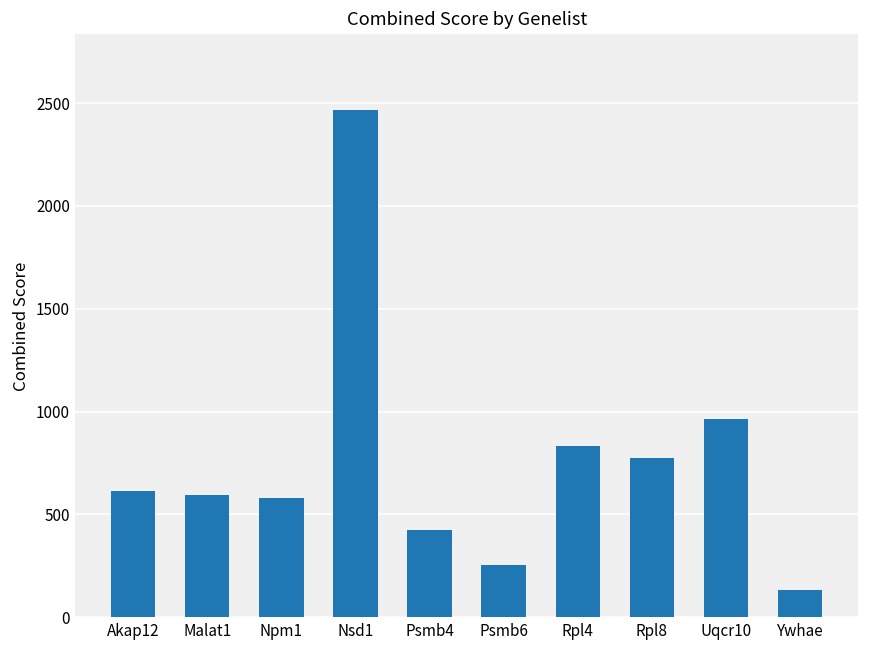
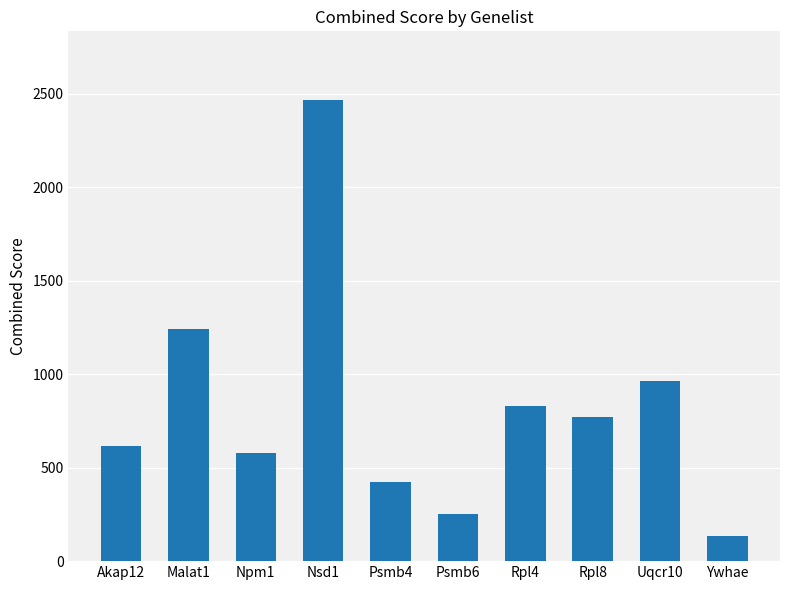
Malat1: 600 -> 1240
